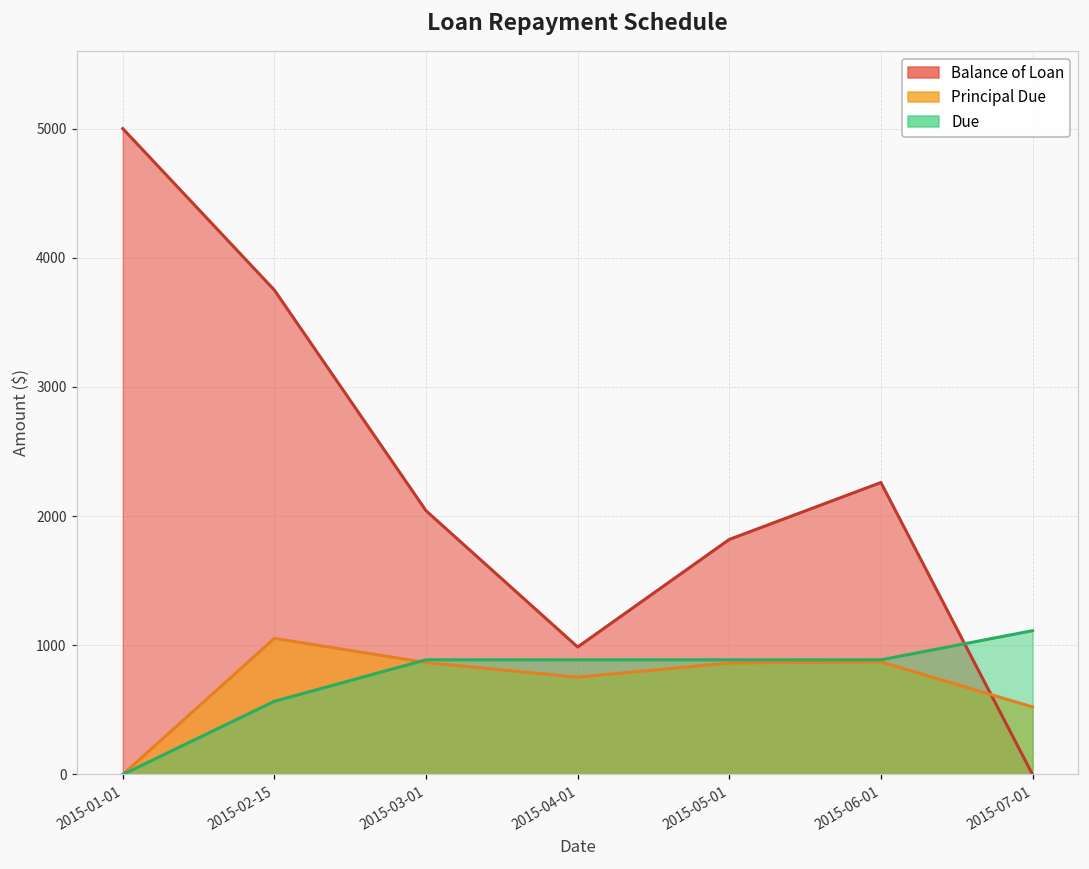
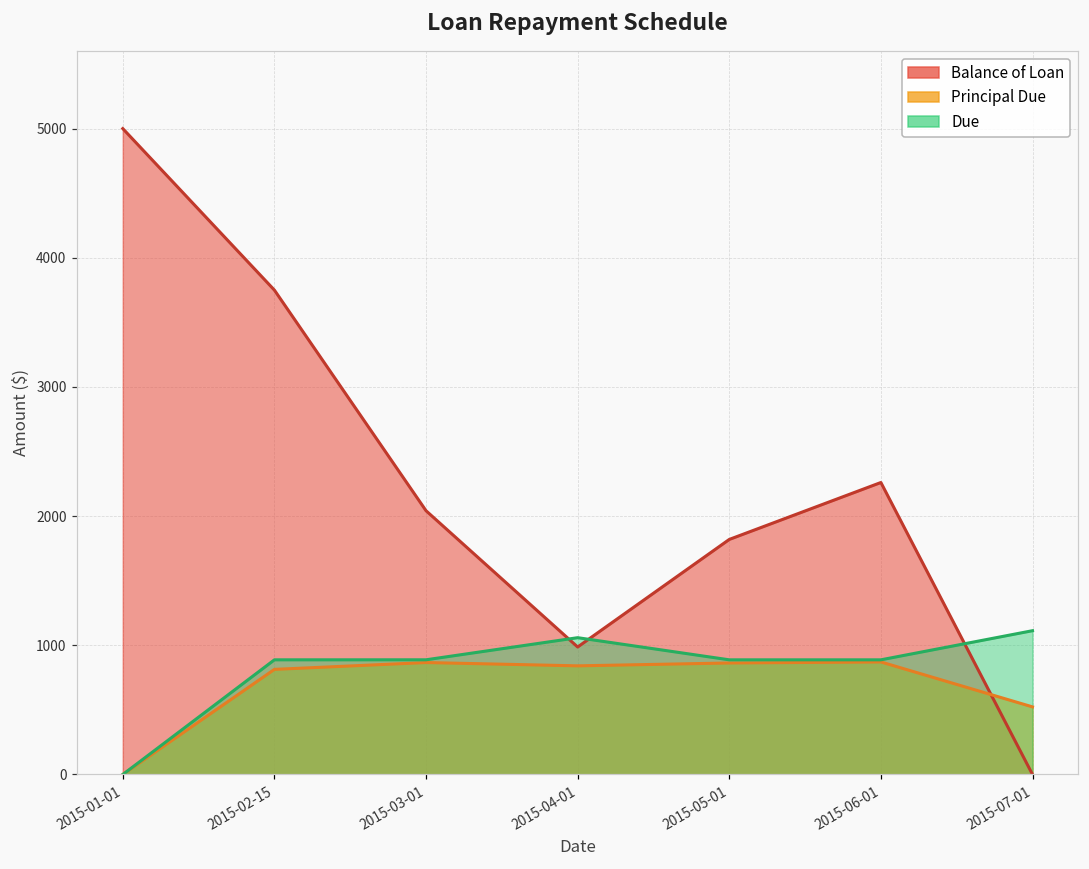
Principal Due, 2015-02-15: 1050 -> 810
Due, 2015-02-15: 570 -> 890
Principal Due, 2015-04-01: 750 -> 840
Due, 2015-04-01: 890 -> 1060
